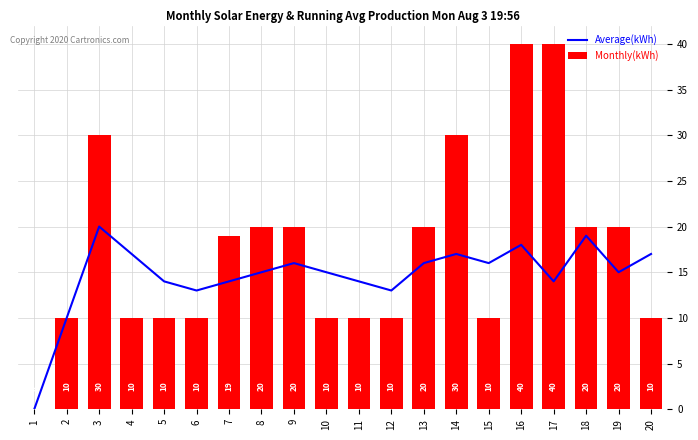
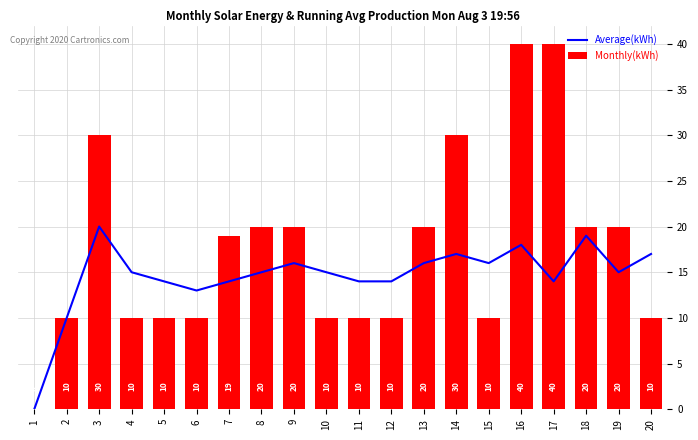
Average(kWh), 4: 17 -> 15
Average(kWh), 12: 13 -> 14
